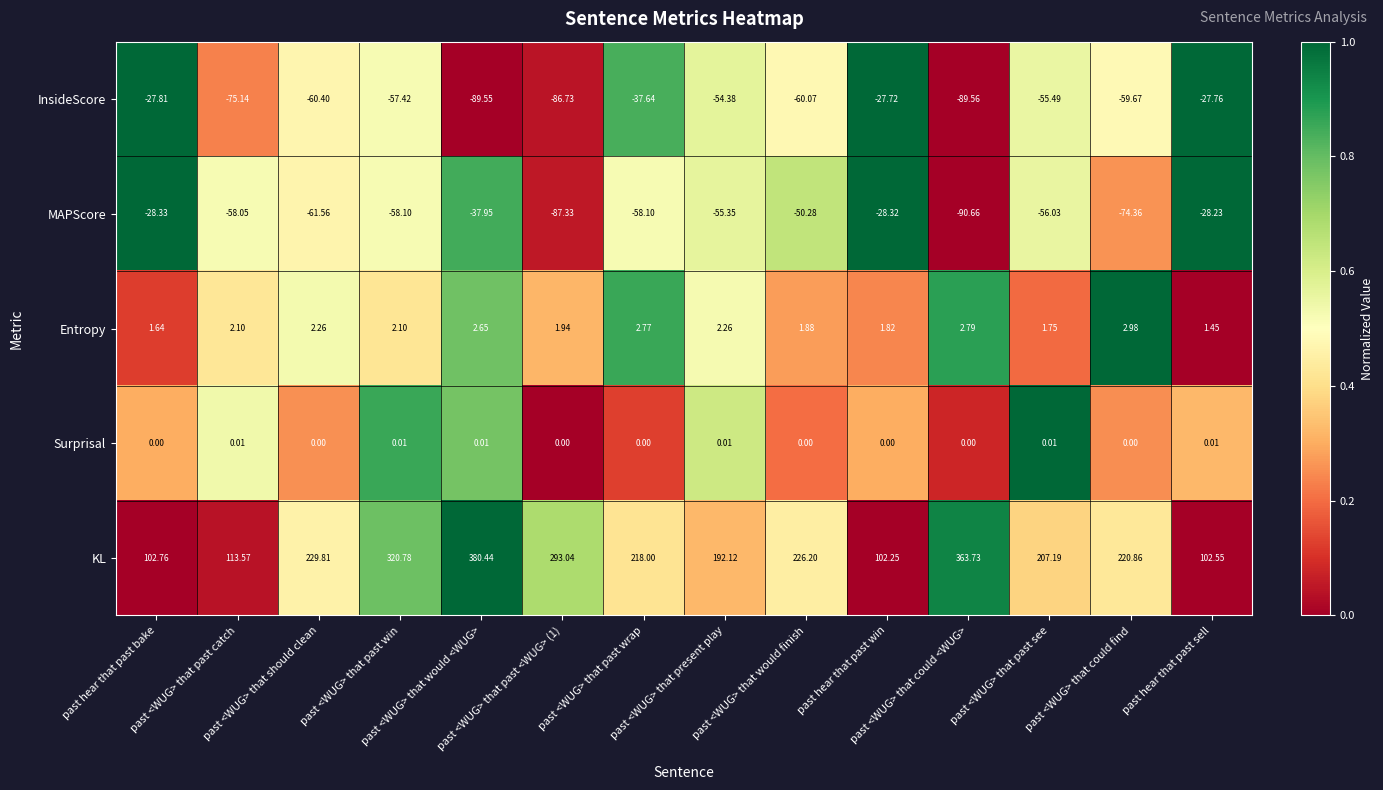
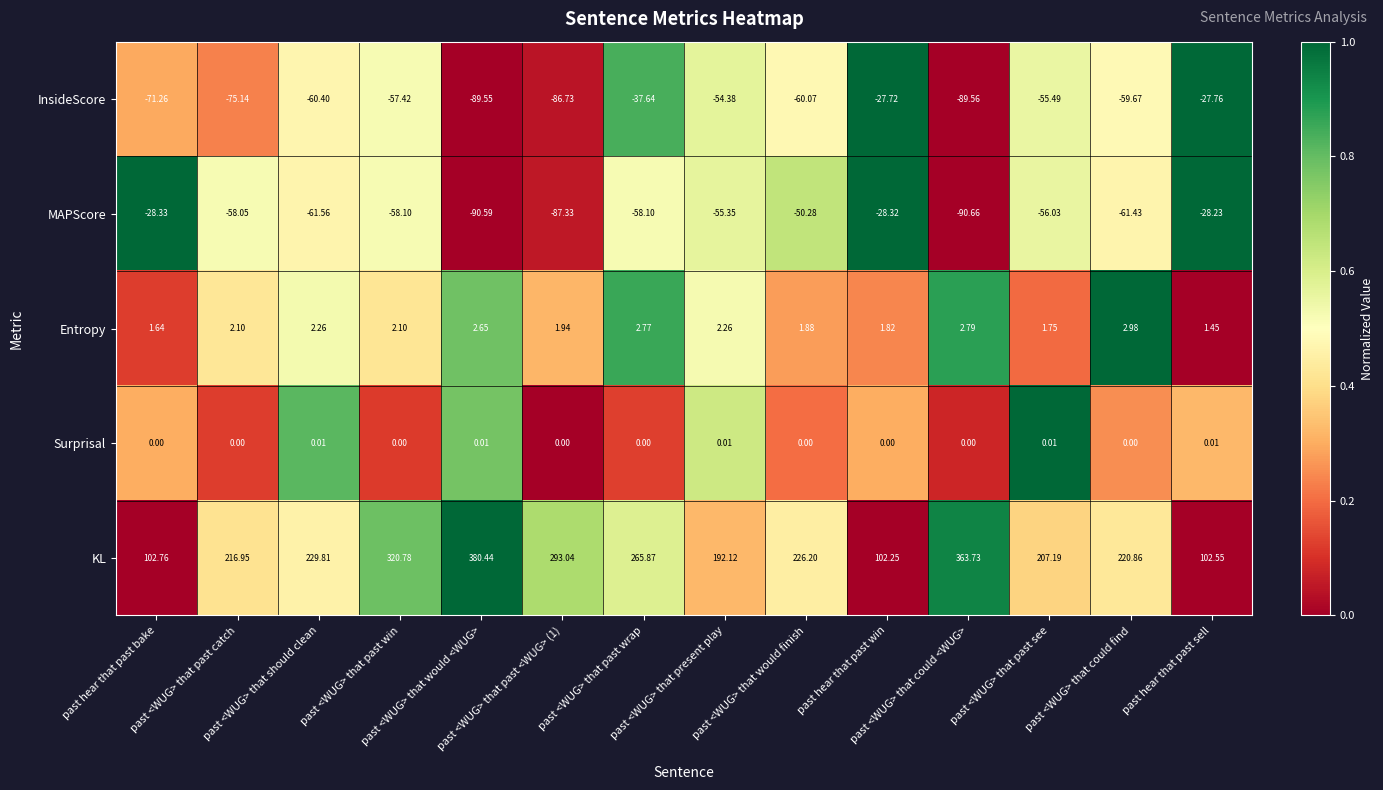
InsideScore, past hear that past bake: -27.81 -> -71.26
MAPScore, past <WUG> that would <WUG>: -37.95 -> -90.59
MAPScore, past <WUG> that could find: -74.36 -> -61.43
Surprisal, past <WUG> that past catch: 0.01 -> 0.00
Surprisal, past <WUG> that should clean: 0.00 -> 0.01
Surprisal, past <WUG> that past win: 0.01 -> 0.00
KL, past <WUG> that past catch: 113.57 -> 216.95
KL, past <WUG> that past wrap: 218.00 -> 265.87
